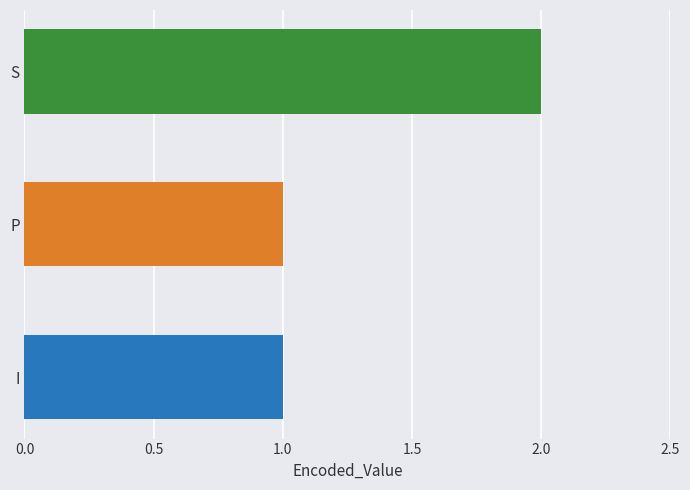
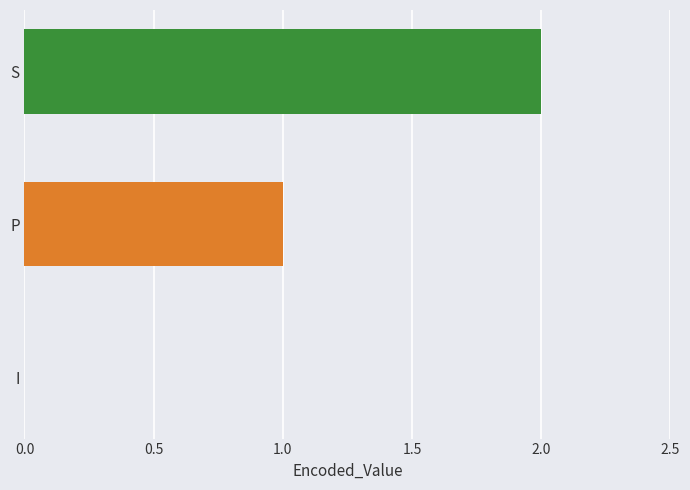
I: 1 -> 0
